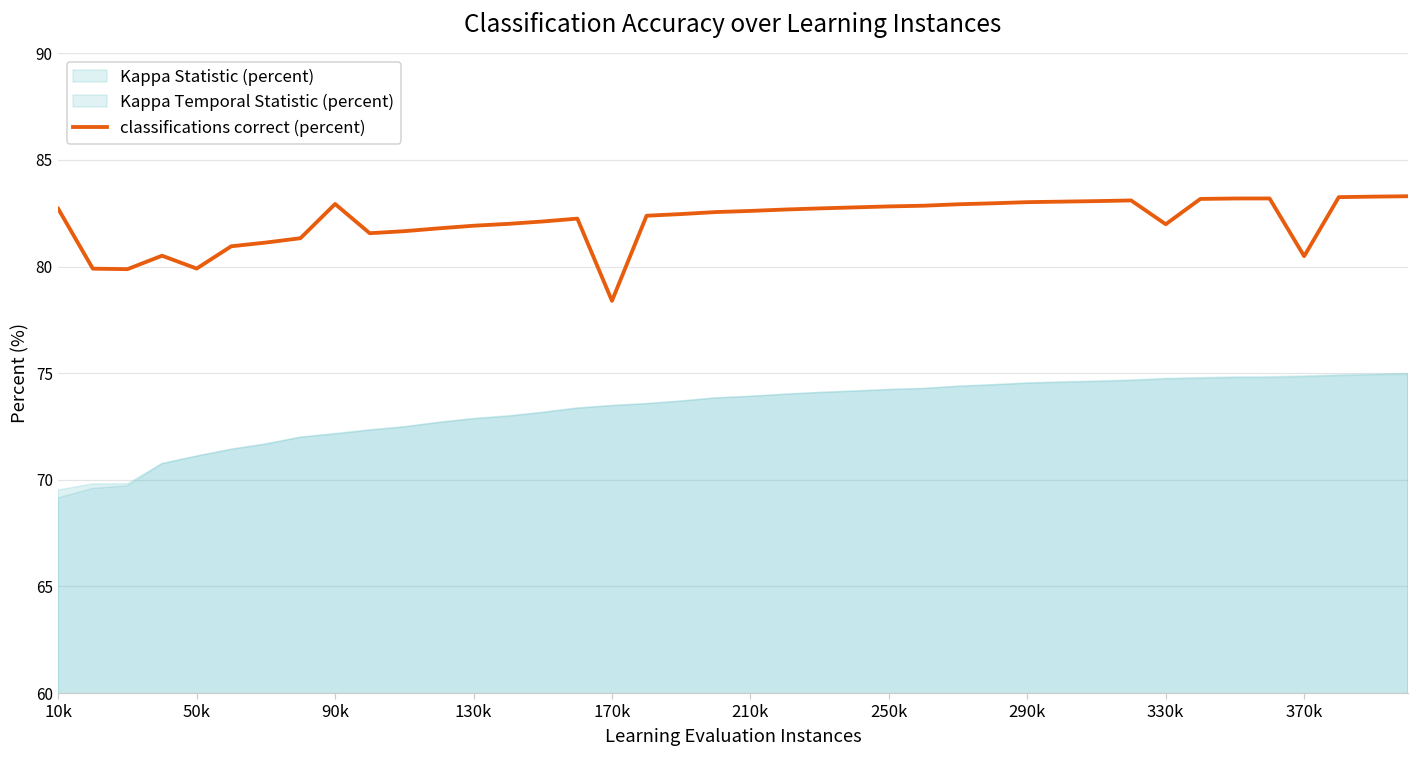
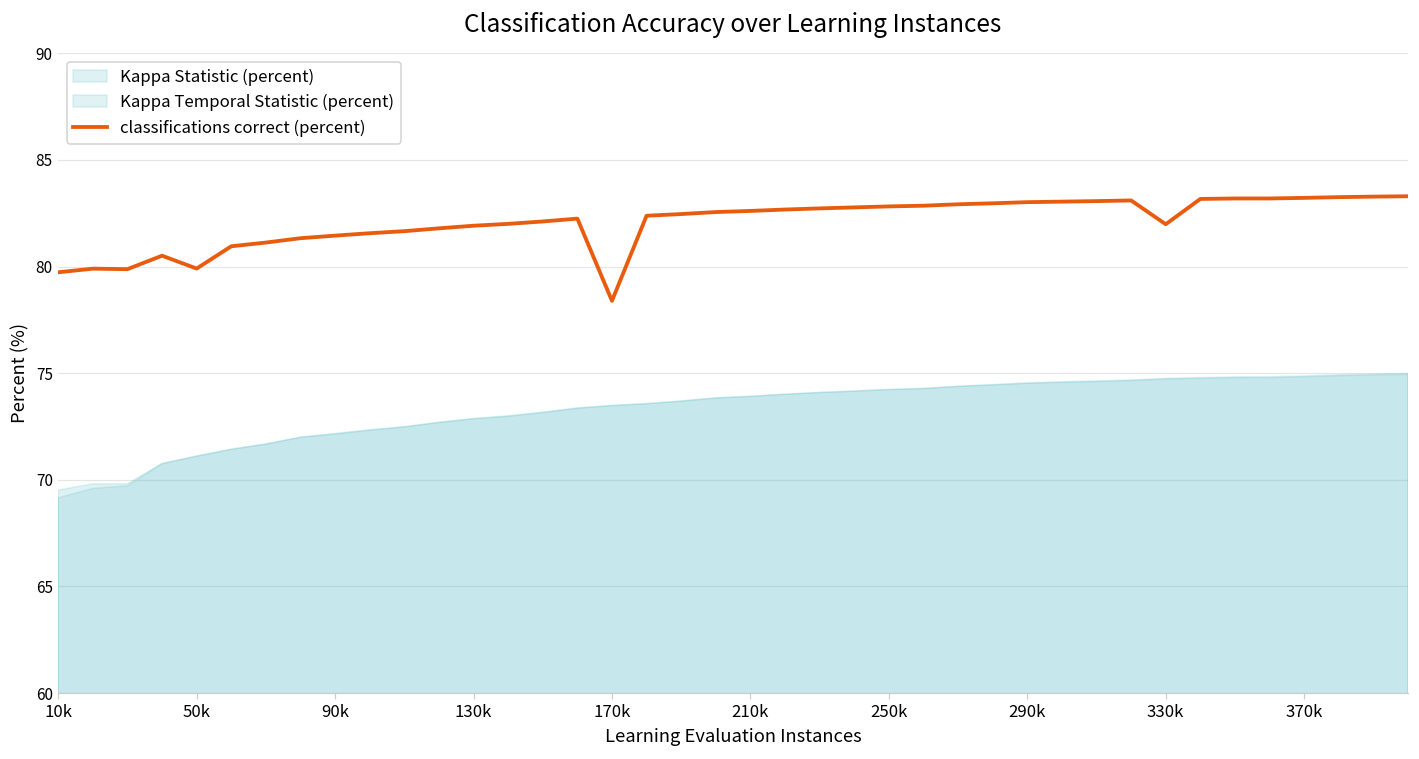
classifications correct (percent), 10k: 82.7 -> 79.7
classifications correct (percent), 90k: 82.9 -> 81.4
classifications correct (percent), 370k: 80.5 -> 83.2
